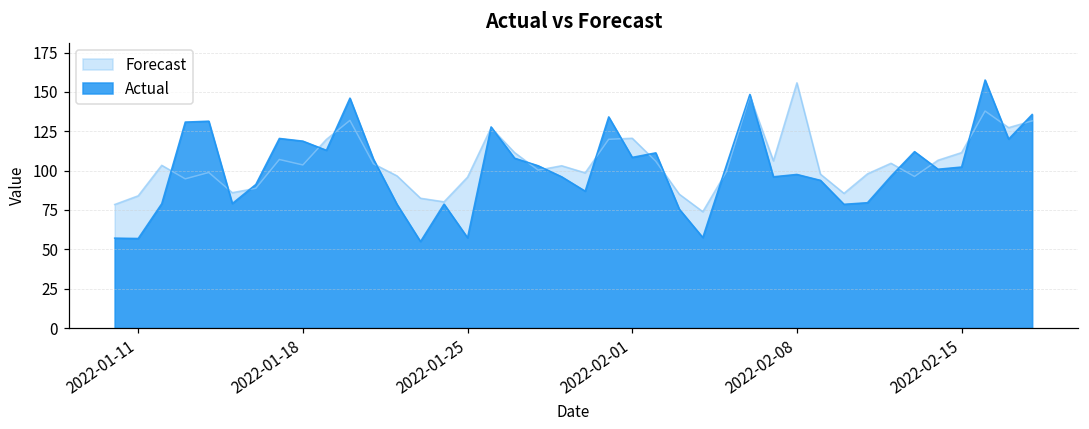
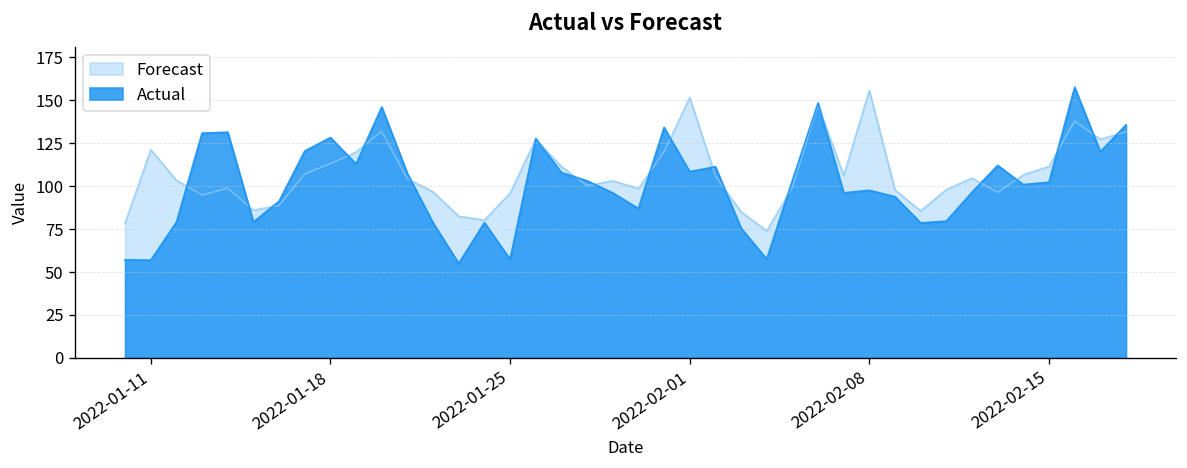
Forecast, 2022-01-11: 84 -> 121
Forecast, 2022-01-18: 104 -> 113
Actual, 2022-01-18: 119 -> 128
Forecast, 2022-02-01: 121 -> 152
